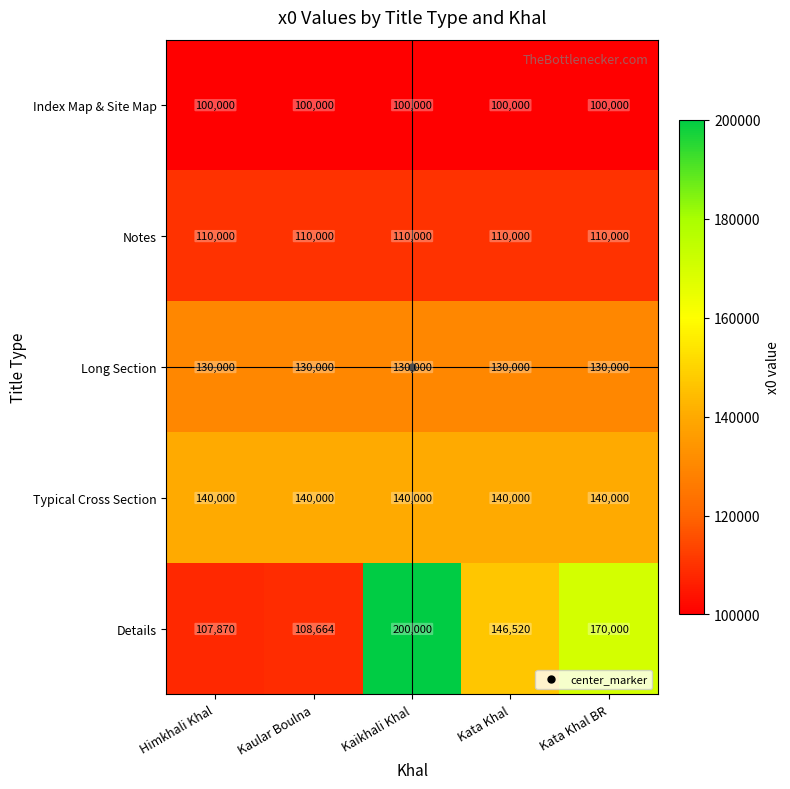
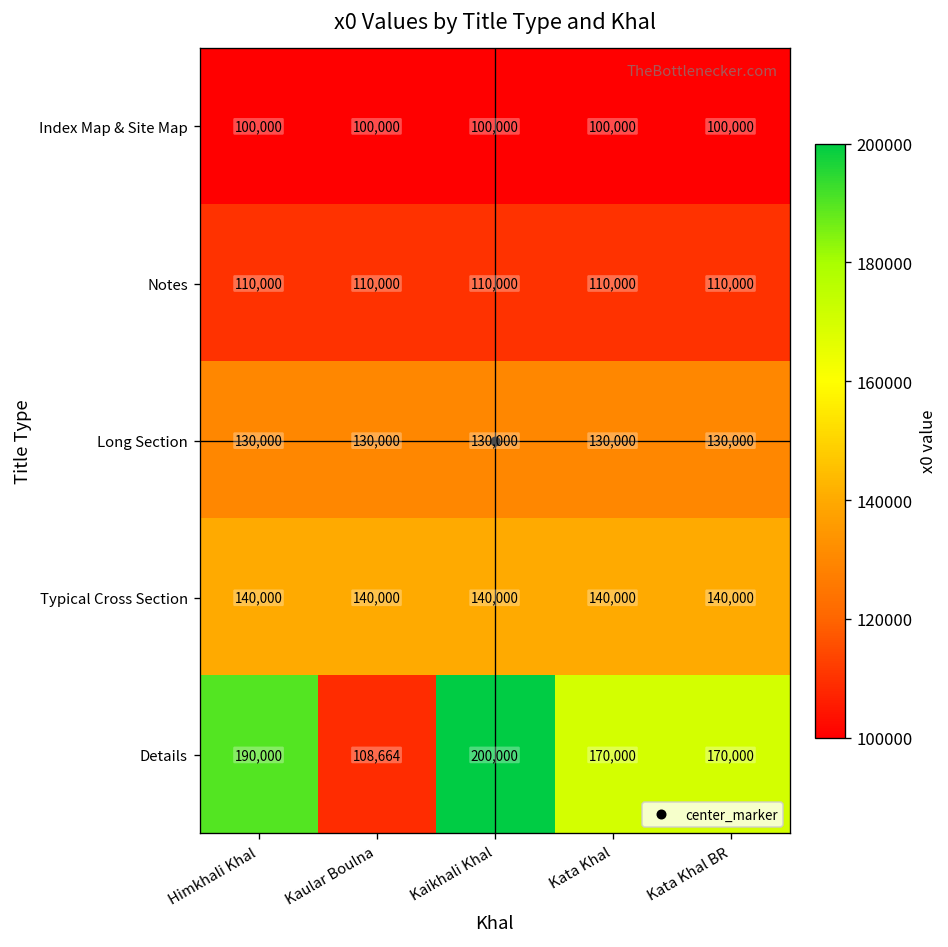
Details, Himkhali Khal: 107,870 -> 190,000
Details, Kata Khal: 146,520 -> 170,000
